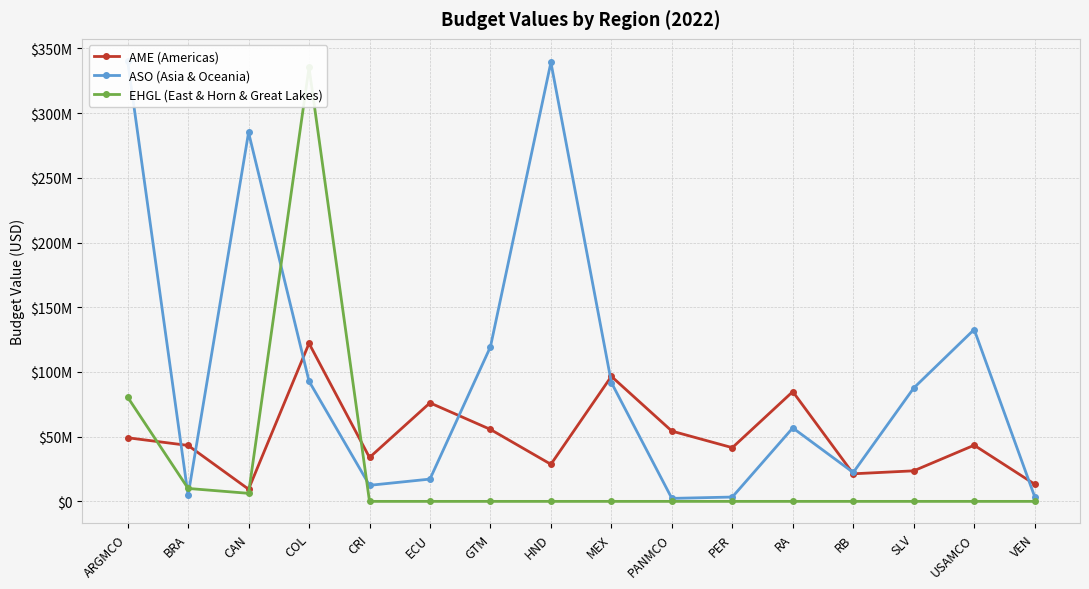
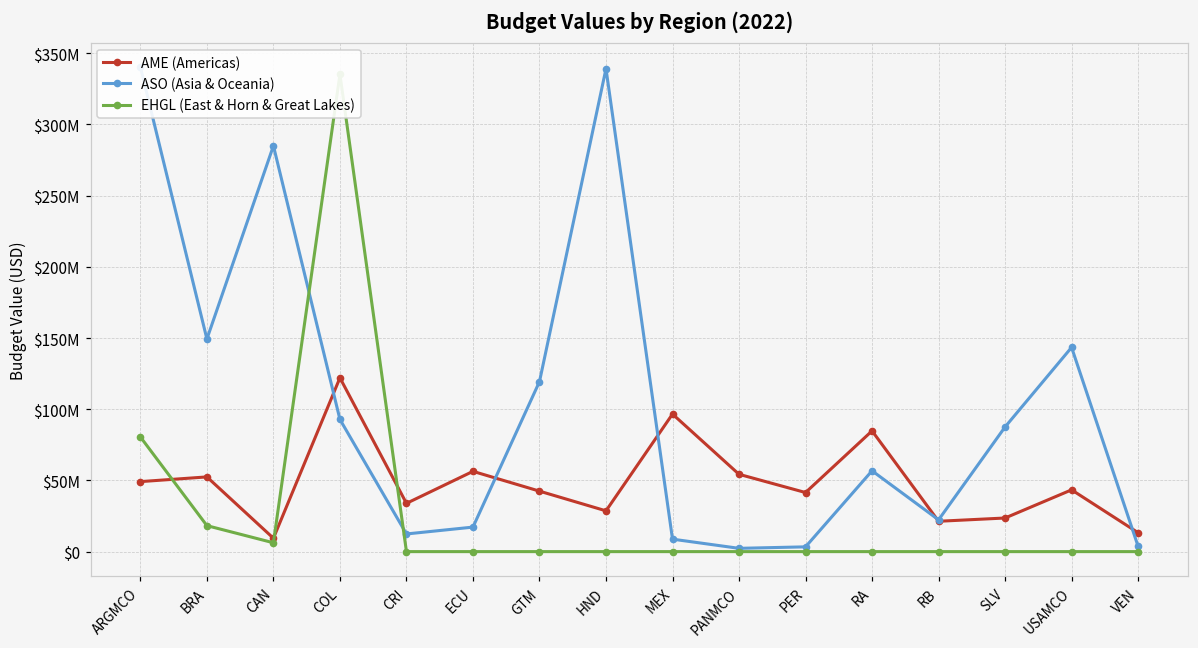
AME (Americas), BRA: $43000000 -> $52000000
ASO (Asia & Oceania), BRA: $5000000 -> $149000000
EHGL (East & Horn & Great Lakes), BRA: $10000000 -> $18000000
AME (Americas), ECU: $76000000 -> $56000000
AME (Americas), GTM: $56000000 -> $42000000
ASO (Asia & Oceania), MEX: $92000000 -> $9000000
ASO (Asia & Oceania), USAMCO: $133000000 -> $143000000
